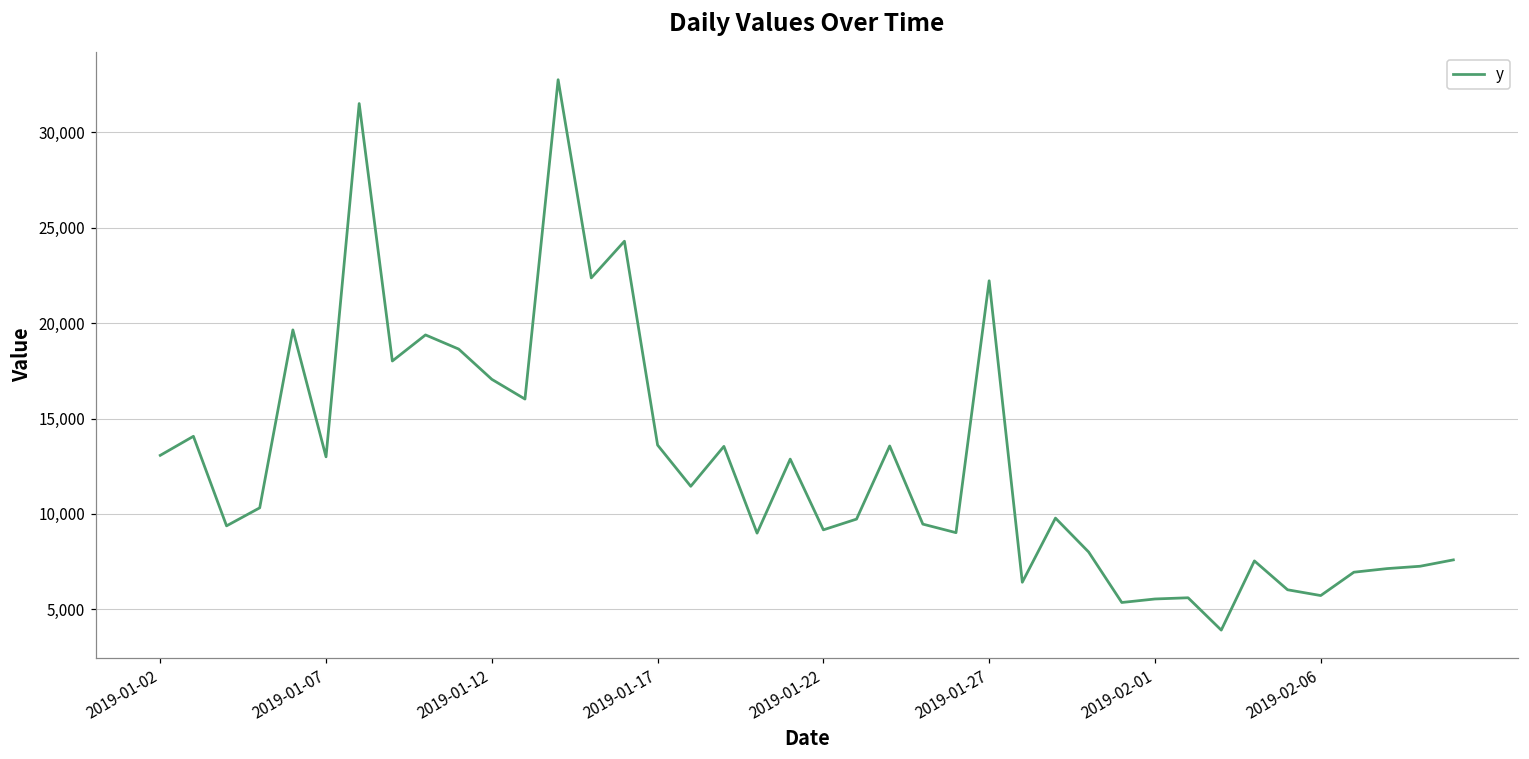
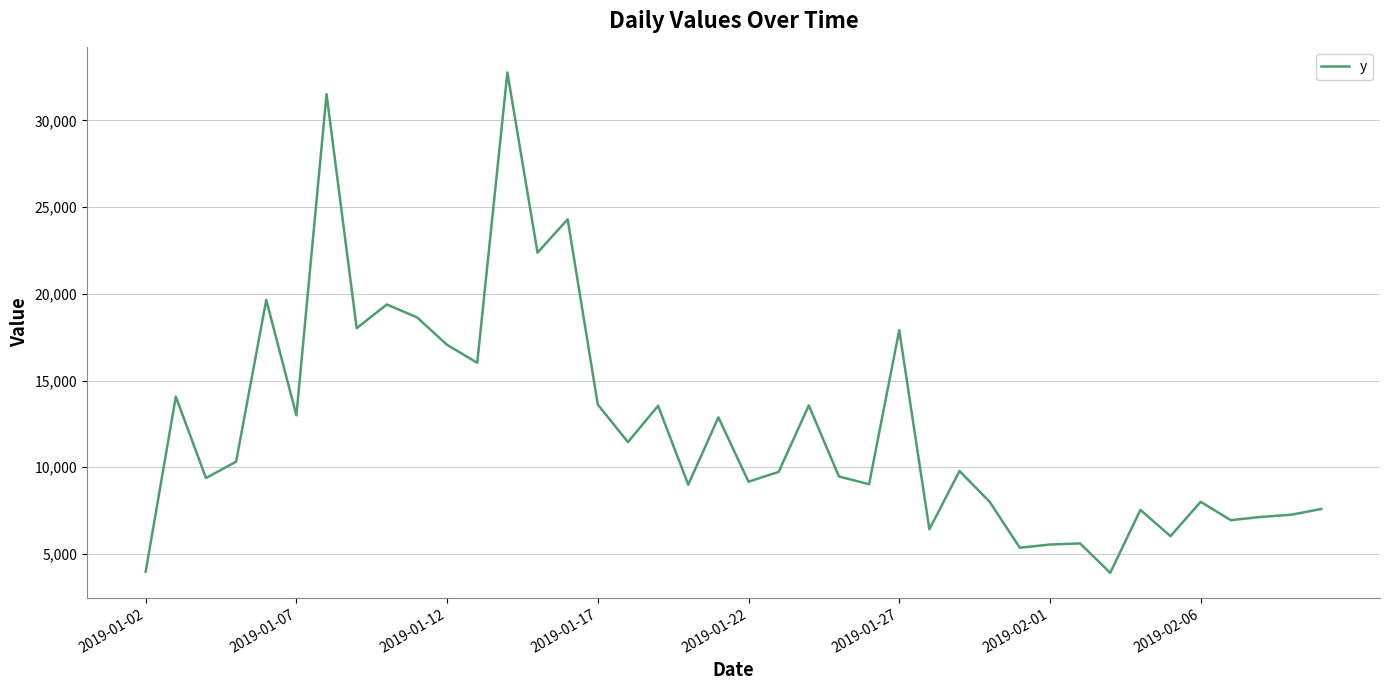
2019-01-02: 13,100 -> 4,000
2019-01-27: 22,200 -> 17,900
2019-02-06: 5,700 -> 8,000
